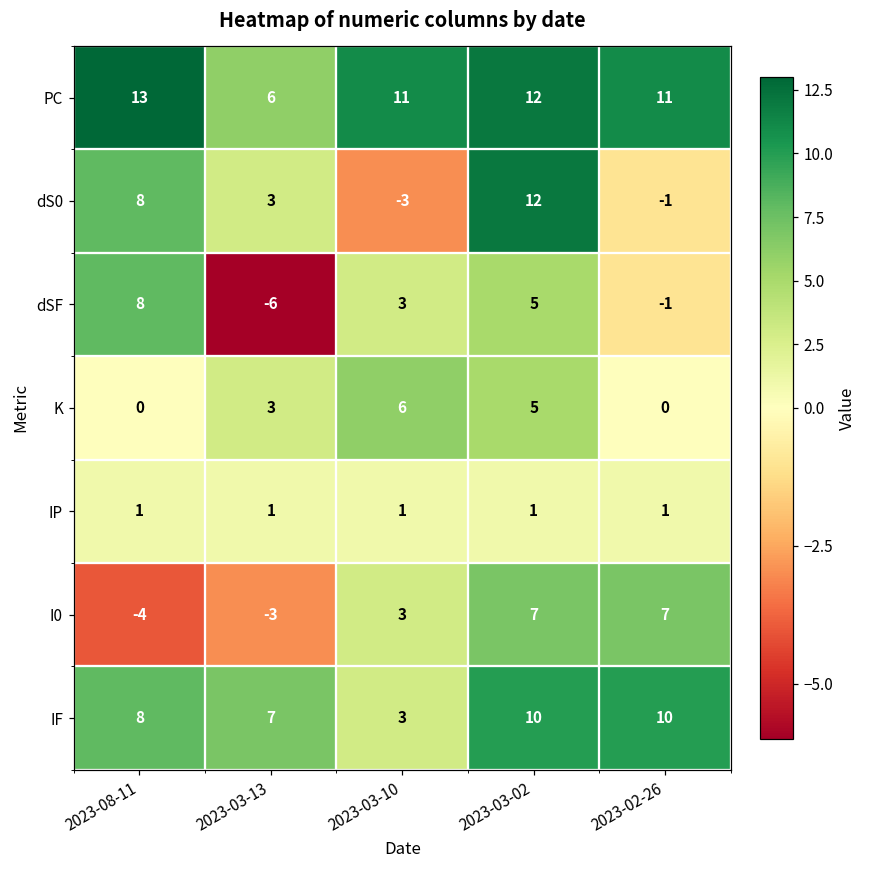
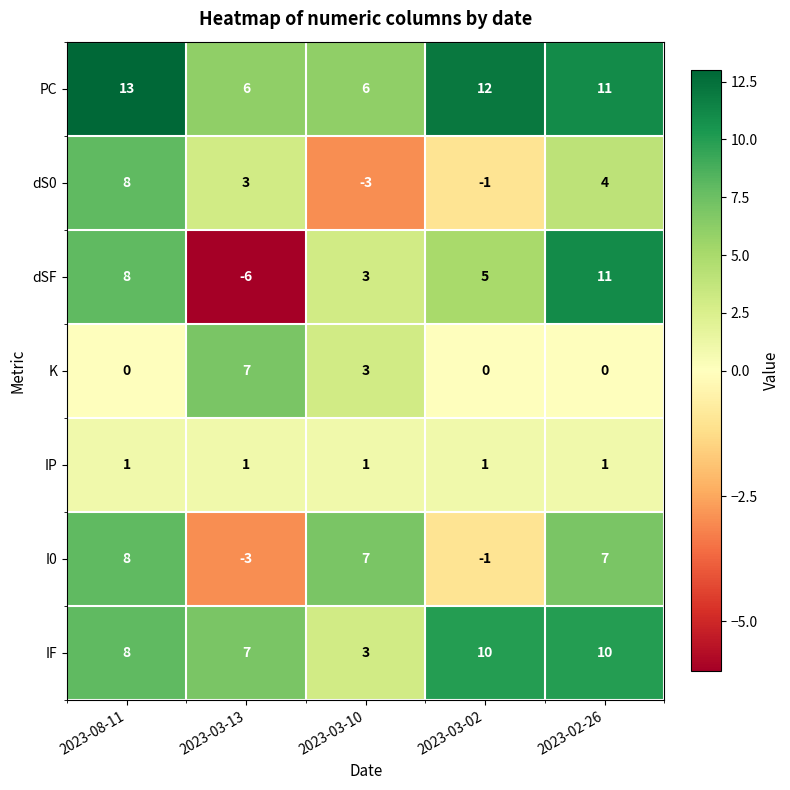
PC, 2023-03-10: 11 -> 6
dS0, 2023-03-02: 12 -> -1
dS0, 2023-02-26: -1 -> 4
dSF, 2023-02-26: -1 -> 11
K, 2023-03-13: 3 -> 7
K, 2023-03-10: 6 -> 3
K, 2023-03-02: 5 -> 0
I0, 2023-08-11: -4 -> 8
I0, 2023-03-10: 3 -> 7
I0, 2023-03-02: 7 -> -1
